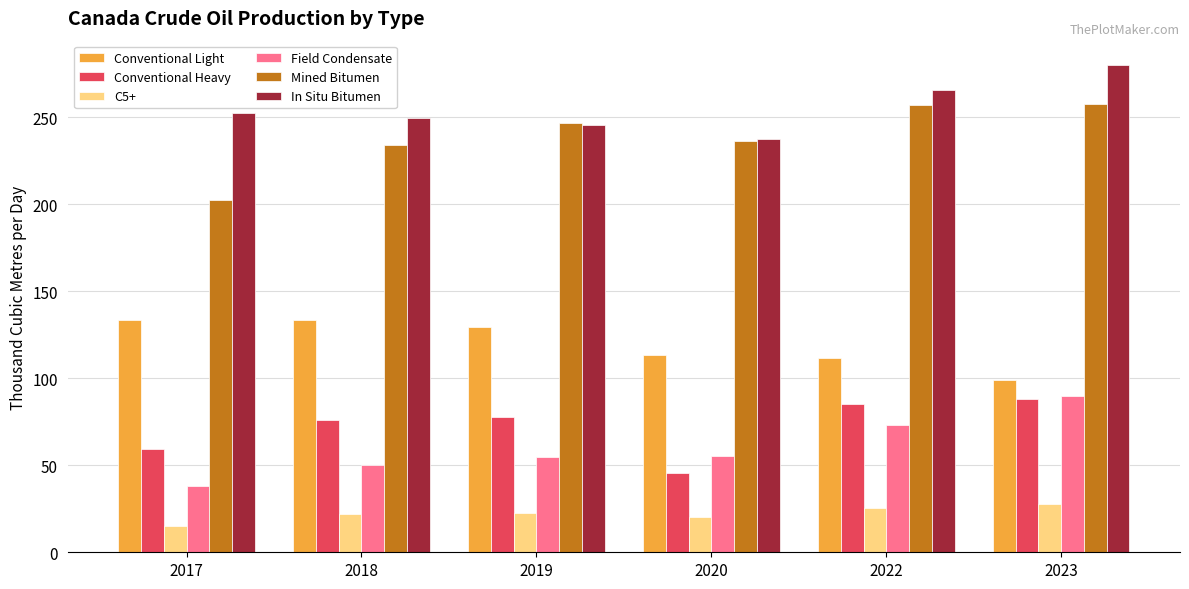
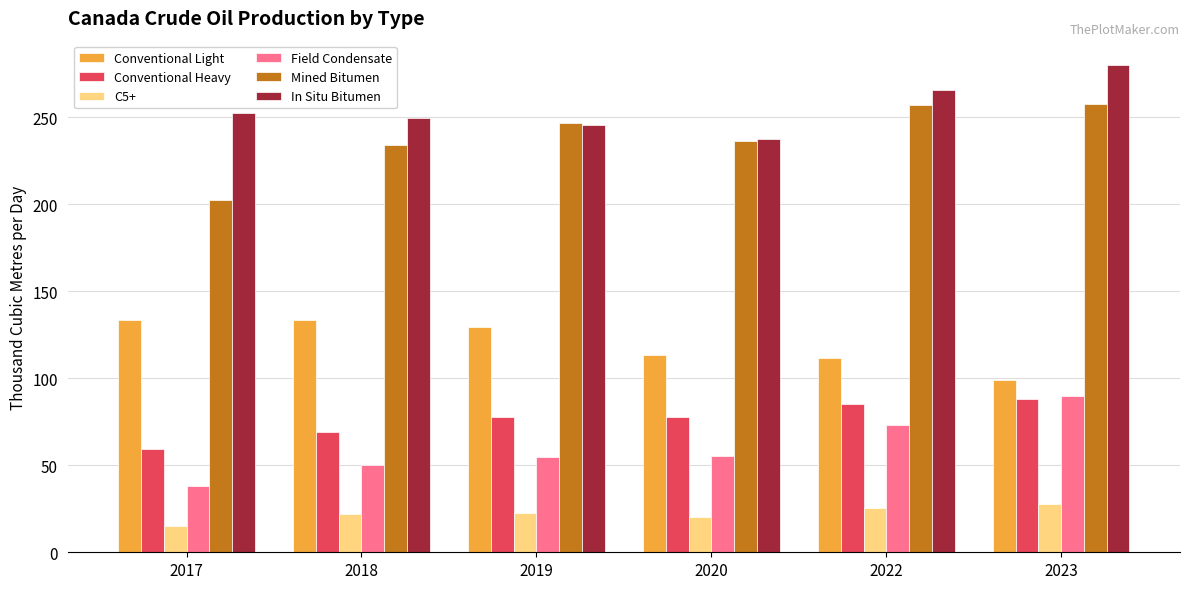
Conventional Heavy, 2018: 76 -> 69
Conventional Heavy, 2020: 46 -> 78
